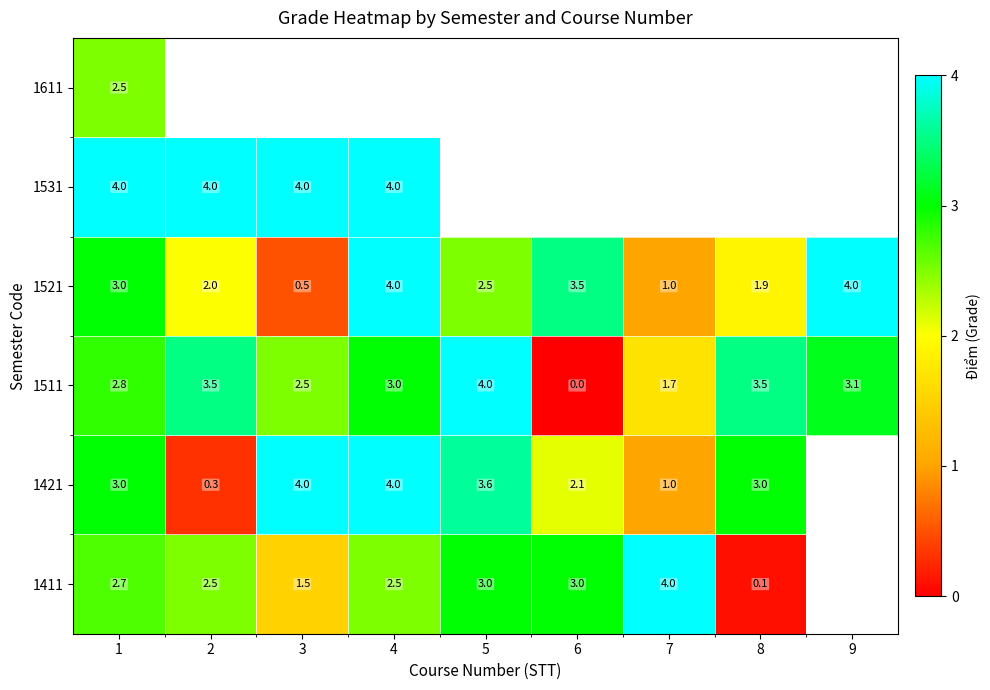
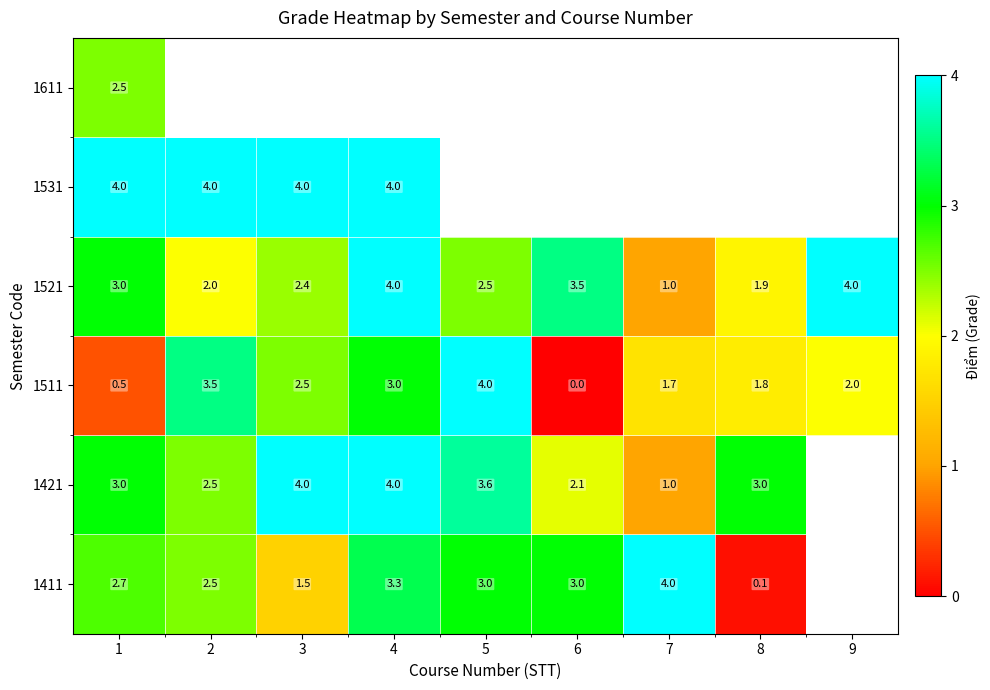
1521, 3: 0.5 -> 2.4
1511, 1: 2.8 -> 0.5
1511, 8: 3.5 -> 1.8
1511, 9: 3.1 -> 2.0
1421, 2: 0.3 -> 2.5
1411, 4: 2.5 -> 3.3
